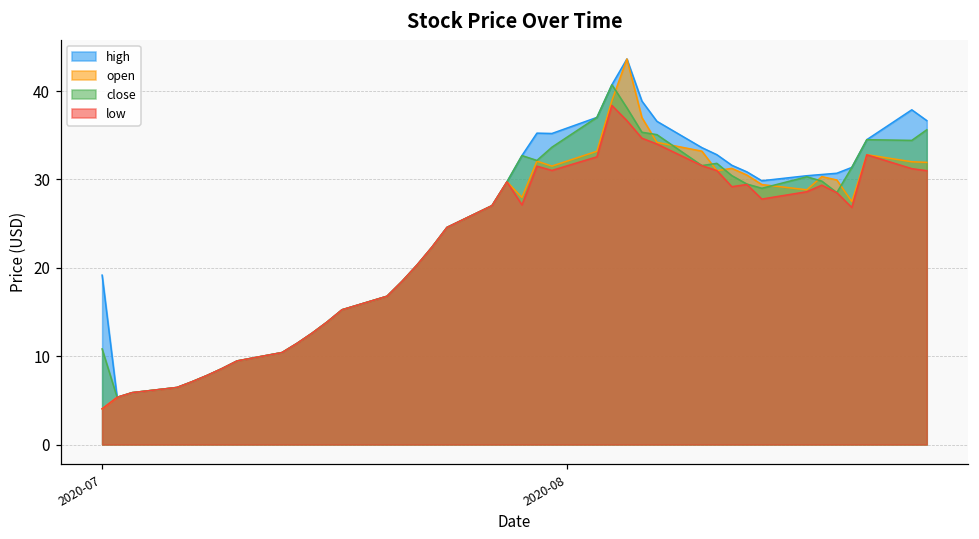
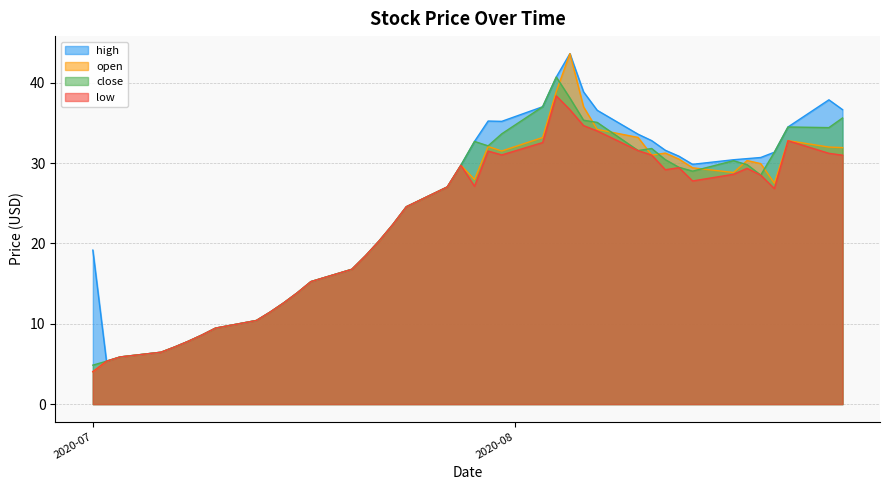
close, 2020-07: 11 -> 5
